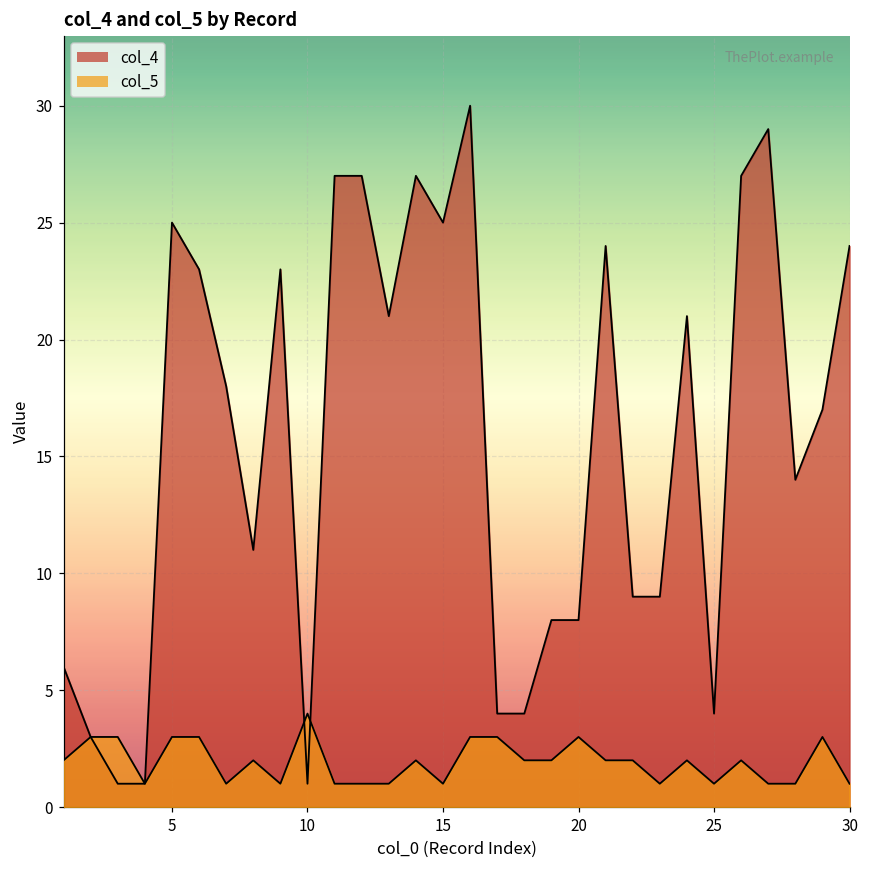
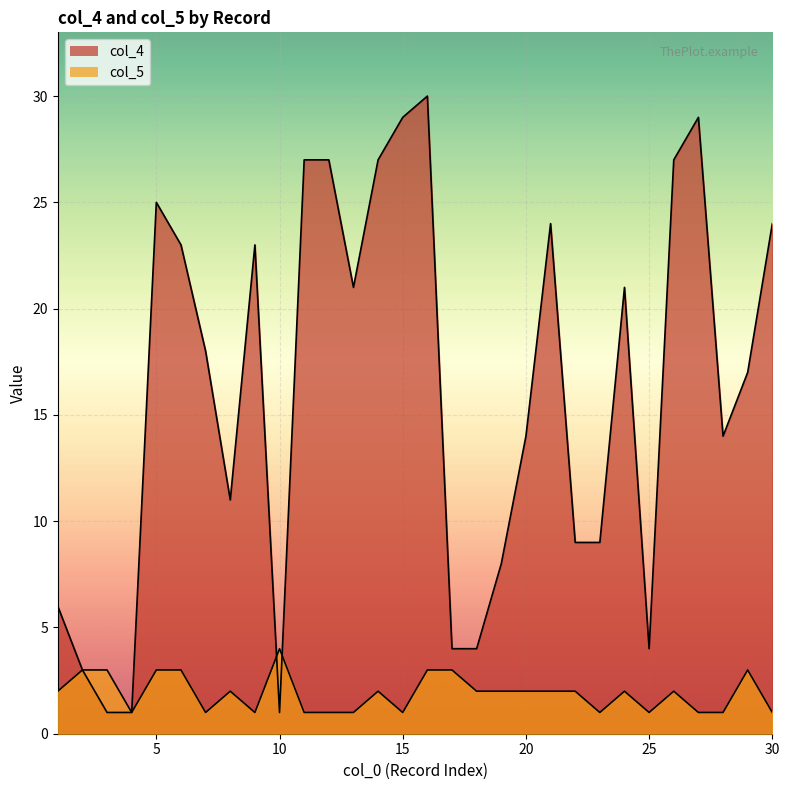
col_4, 15: 25 -> 29
col_4, 20: 8 -> 14
col_5, 20: 3 -> 2
